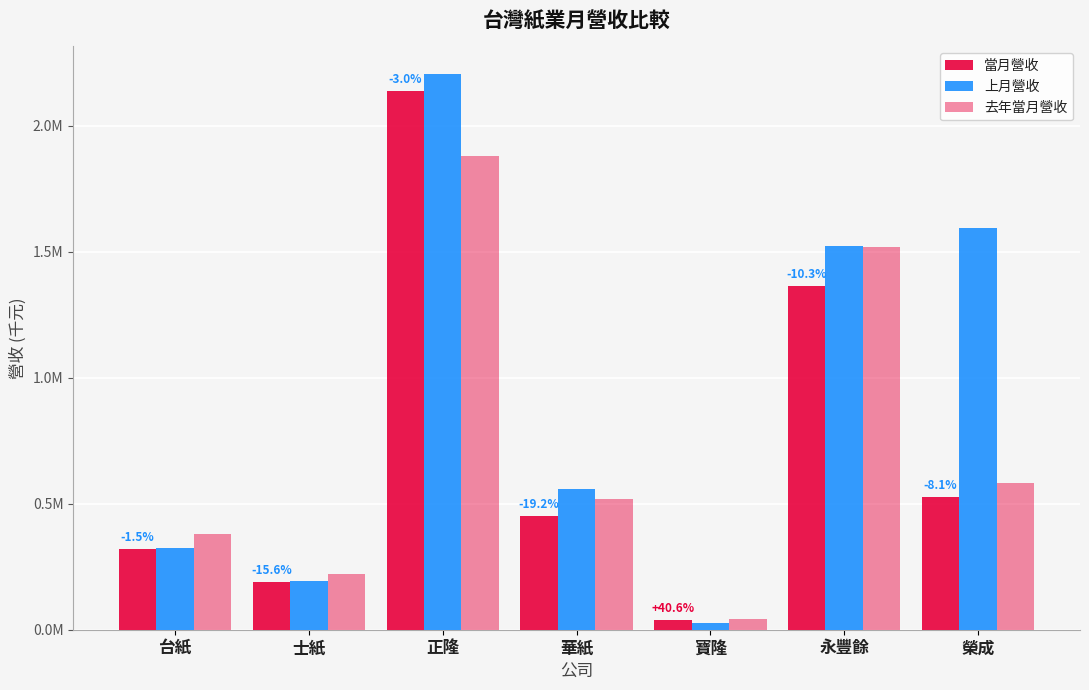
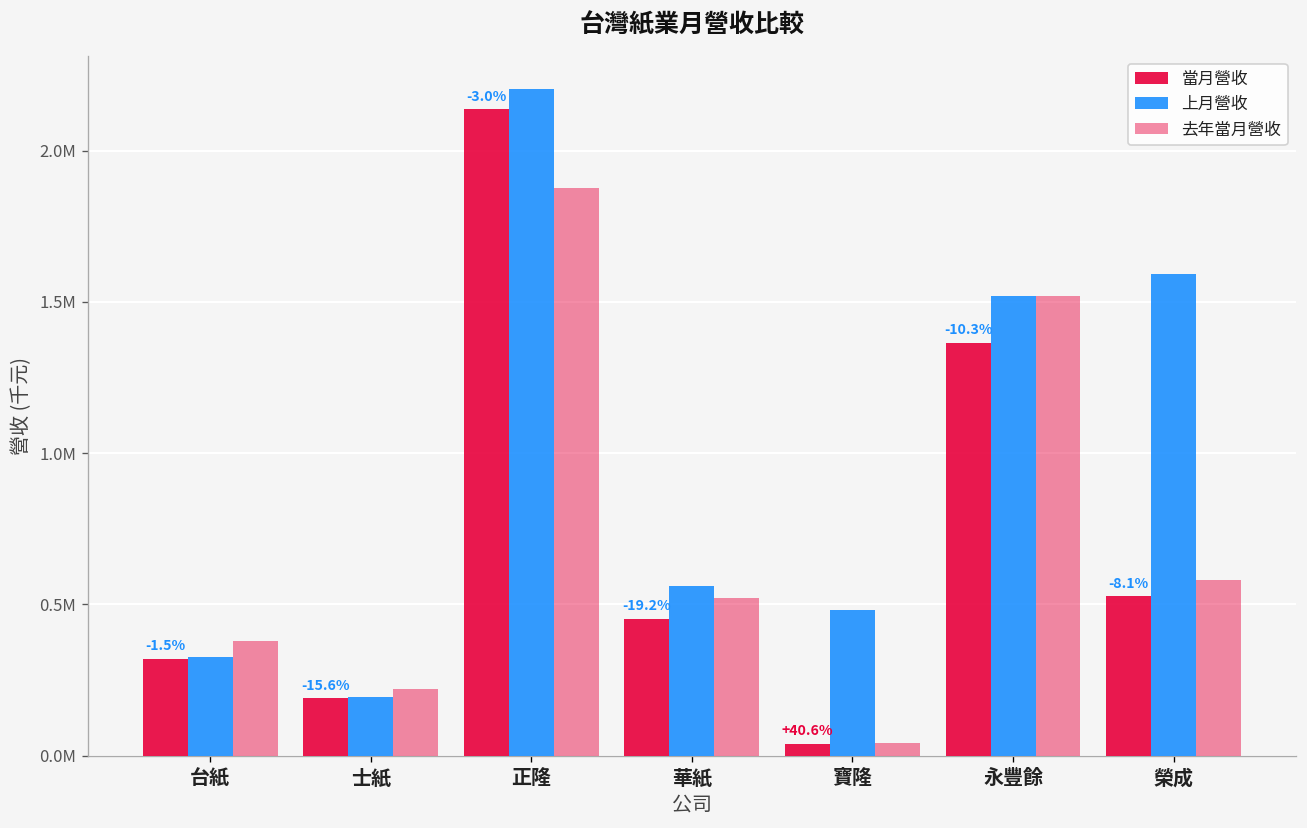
上月營收, 寶隆: 30000 -> 480000
